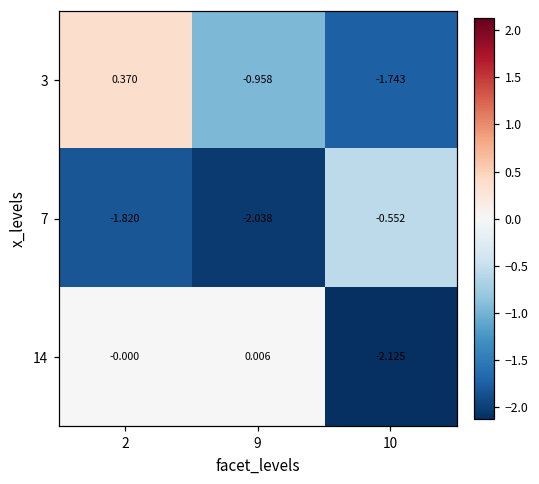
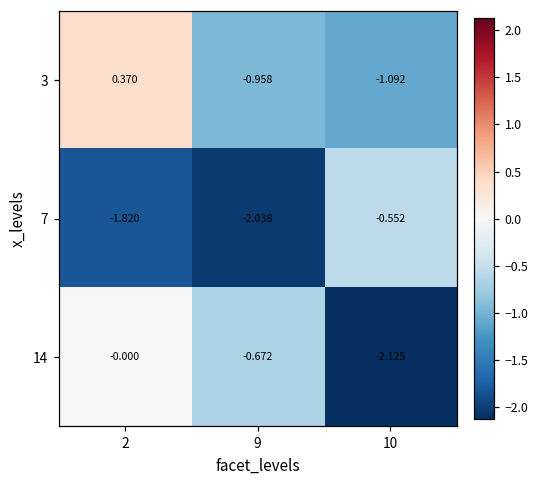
3, 10: -1.743 -> -1.092
14, 9: 0.006 -> -0.672
